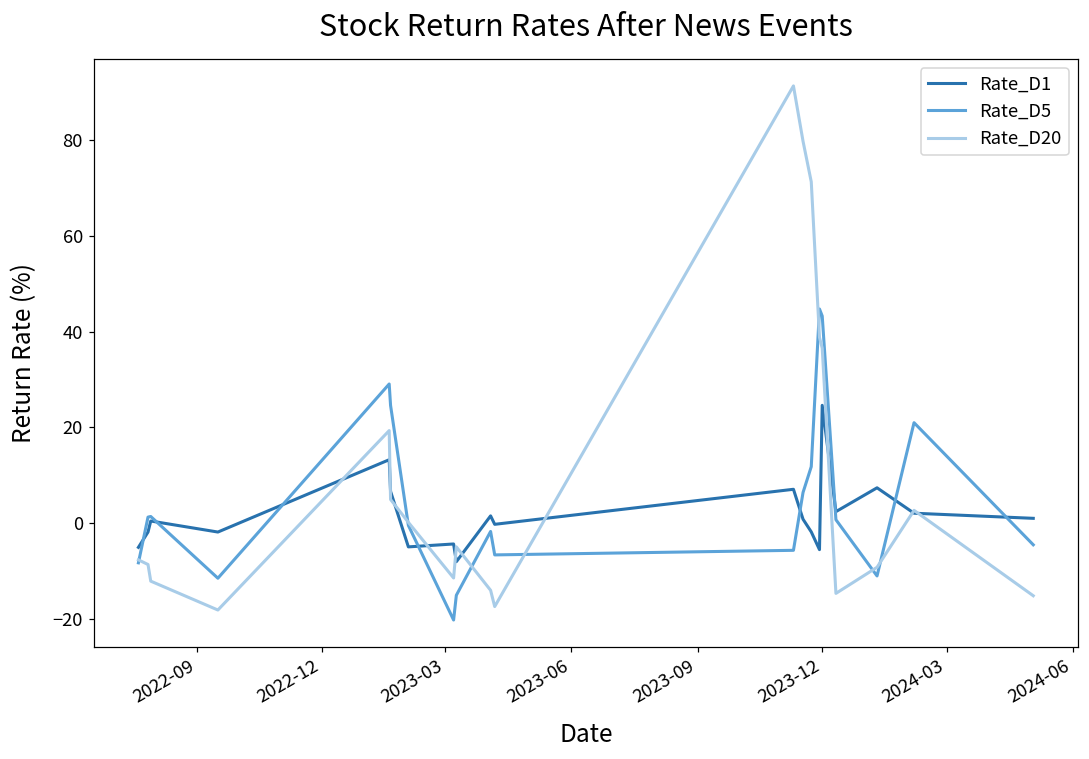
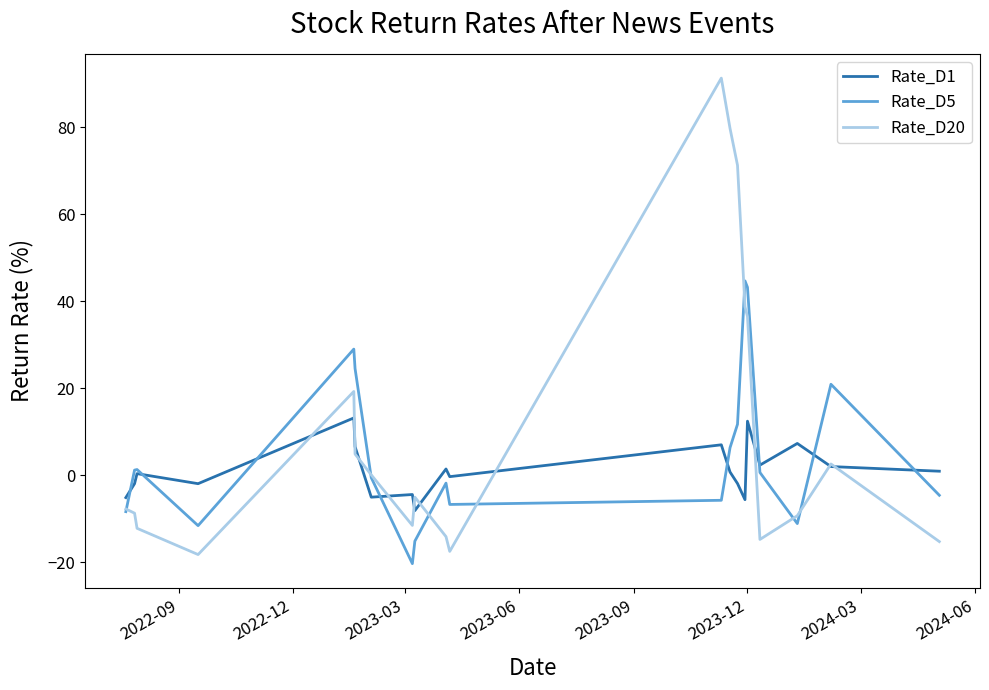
Rate_D1, 2023-12: 25 -> 12
